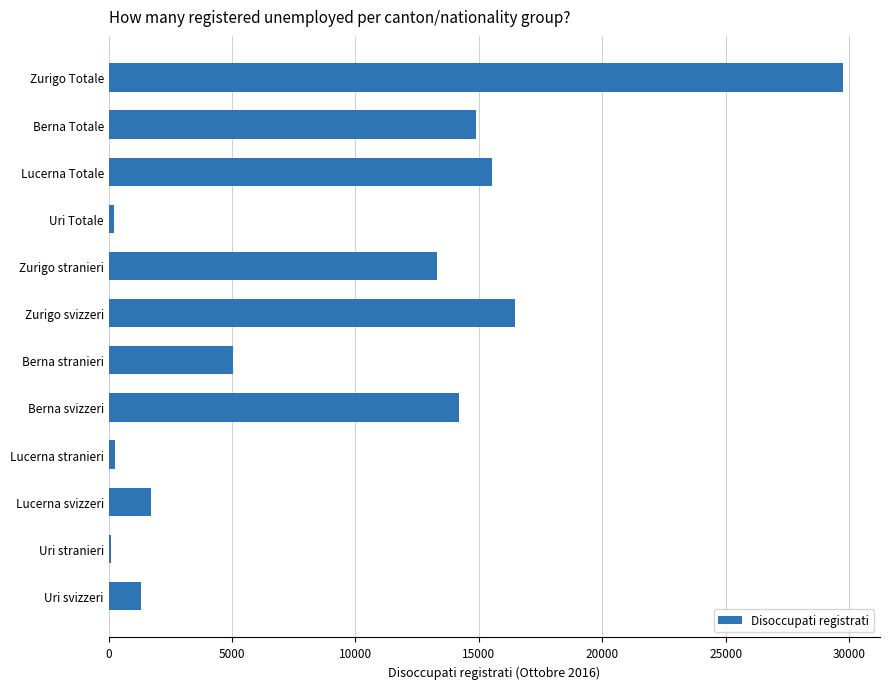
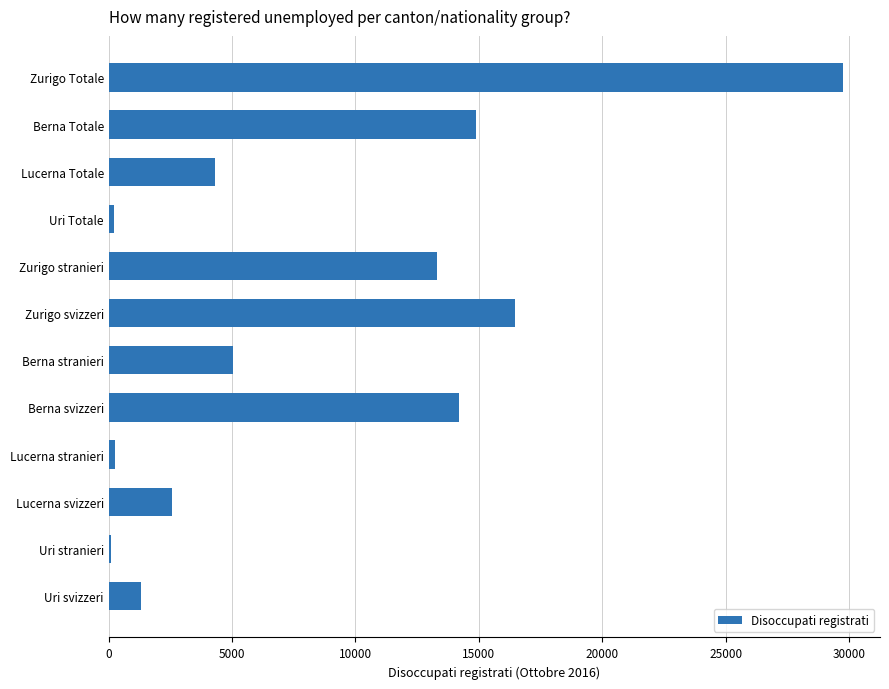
Lucerna Totale: 15500 -> 4300
Lucerna svizzeri: 1700 -> 2600
